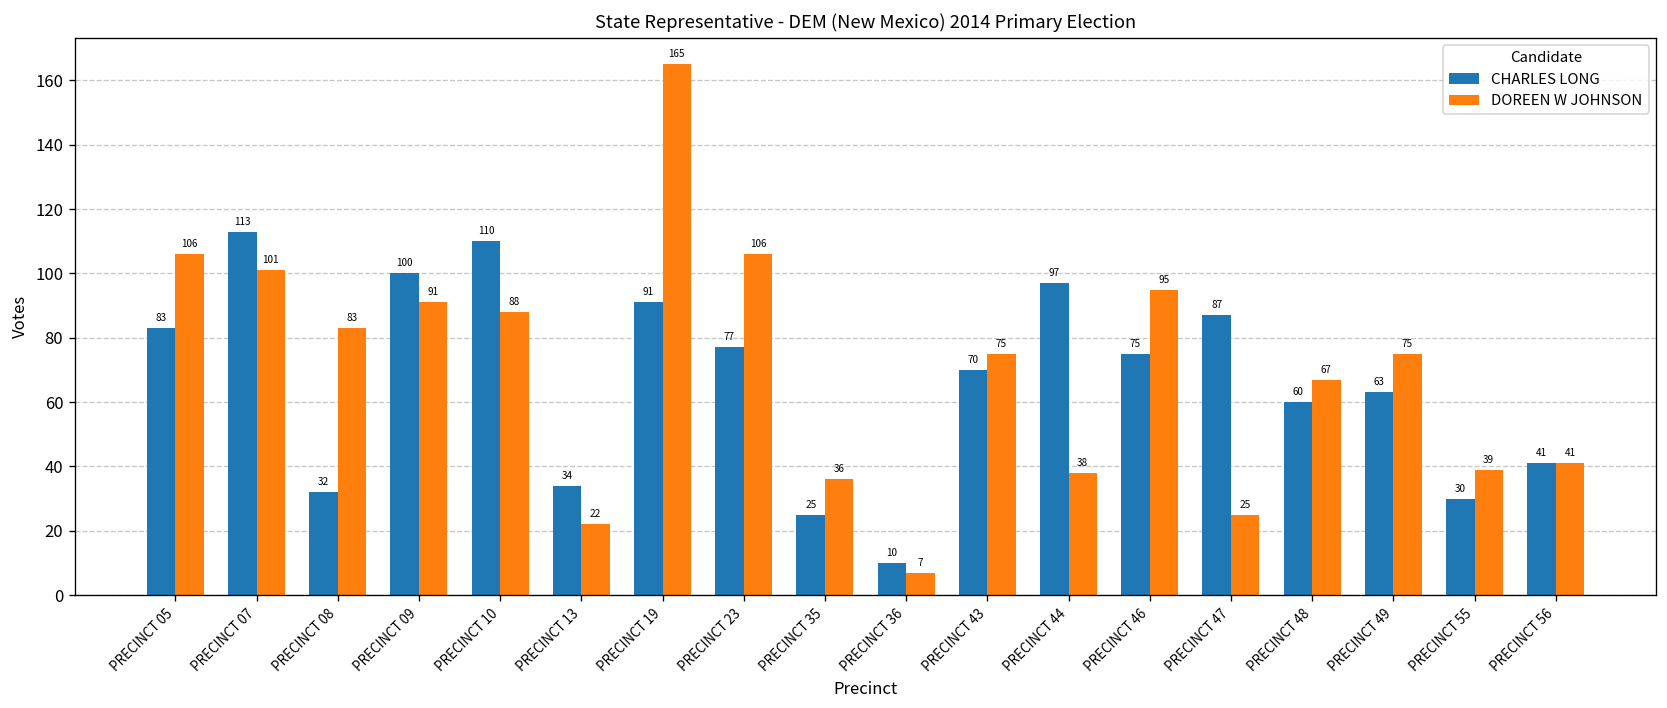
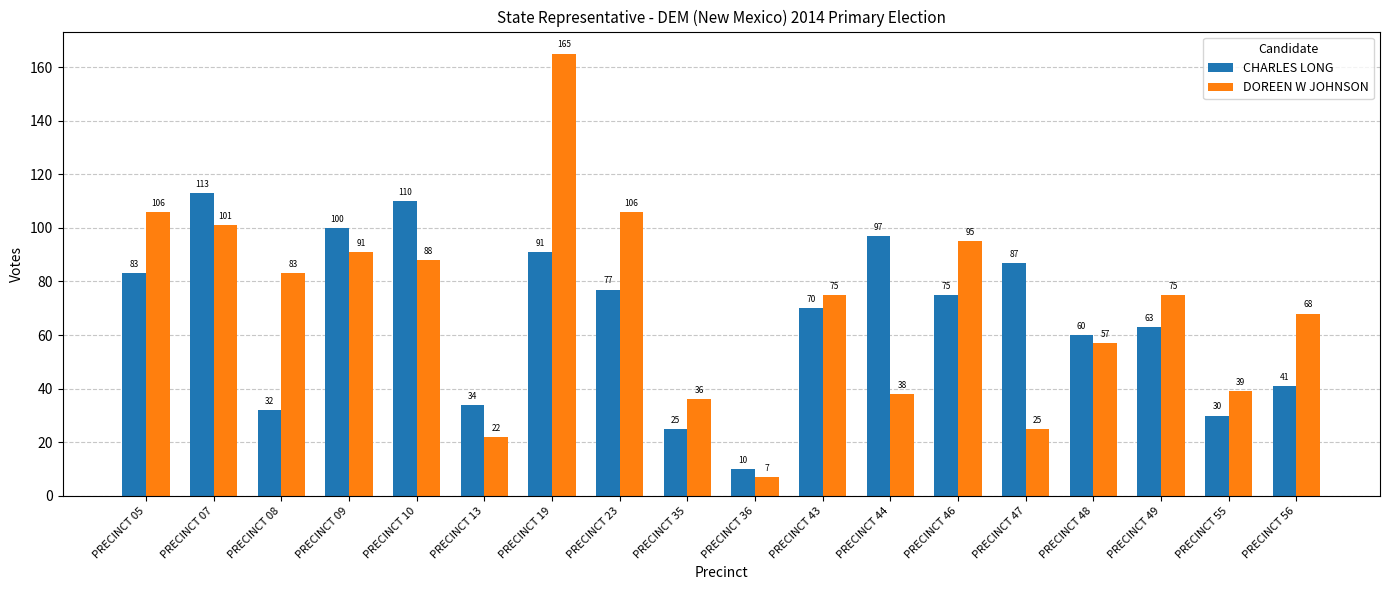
DOREEN W JOHNSON, PRECINCT 48: 67 -> 57
DOREEN W JOHNSON, PRECINCT 56: 41 -> 68
